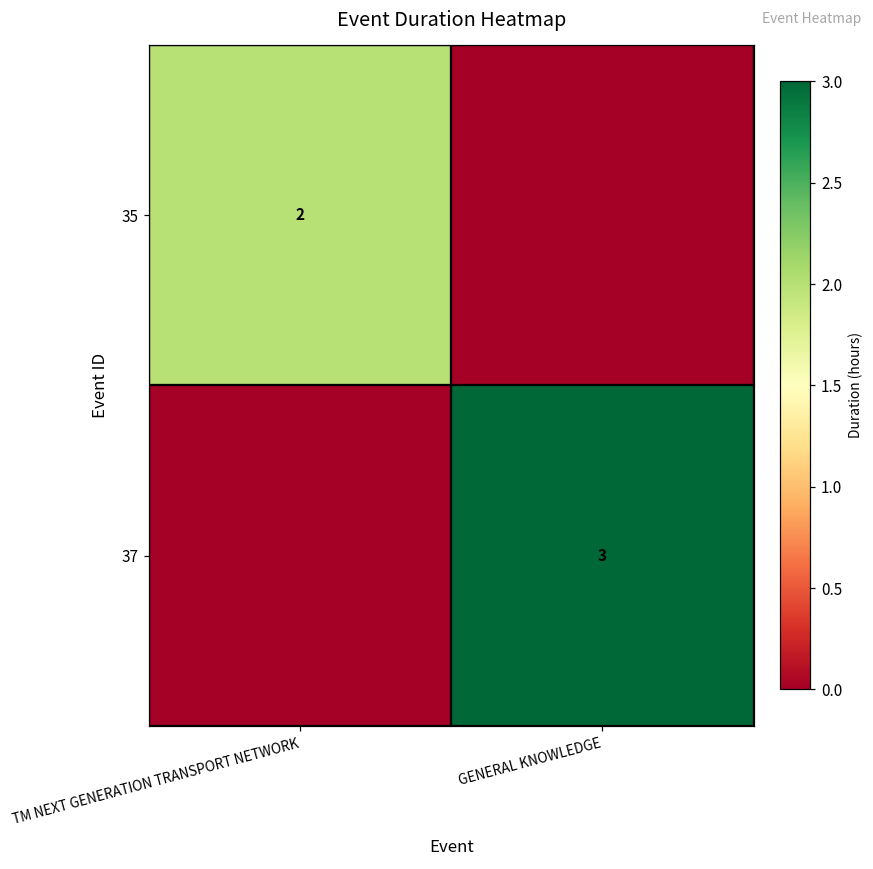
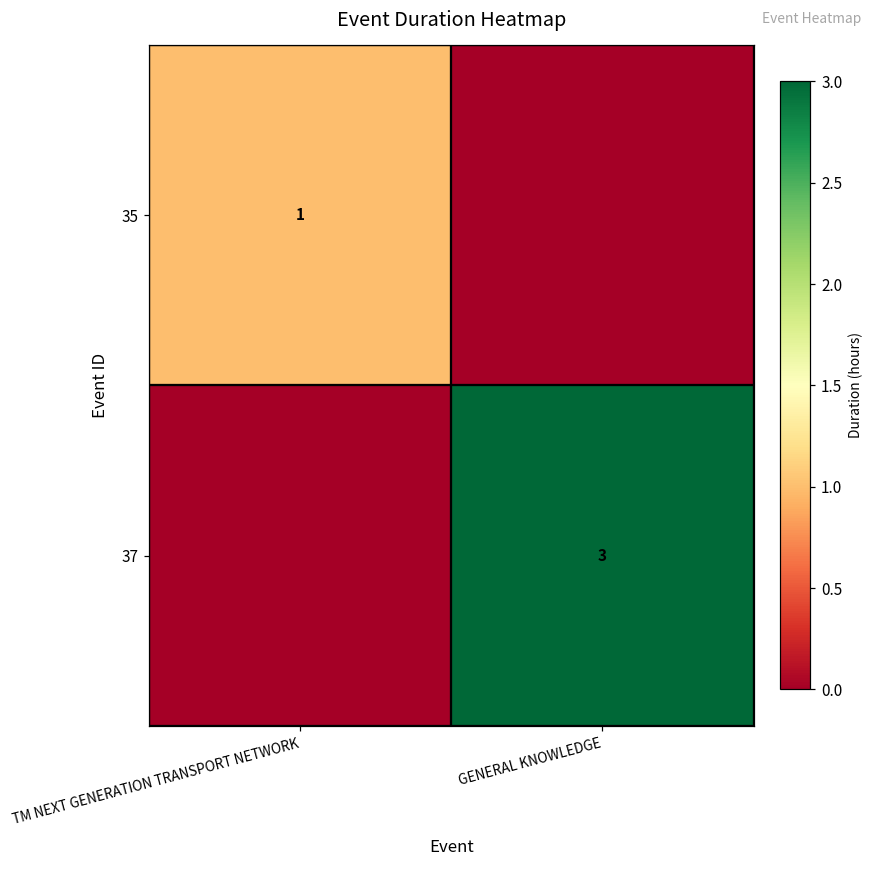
35, TM NEXT GENERATION TRANSPORT NETWORK: 2 -> 1
